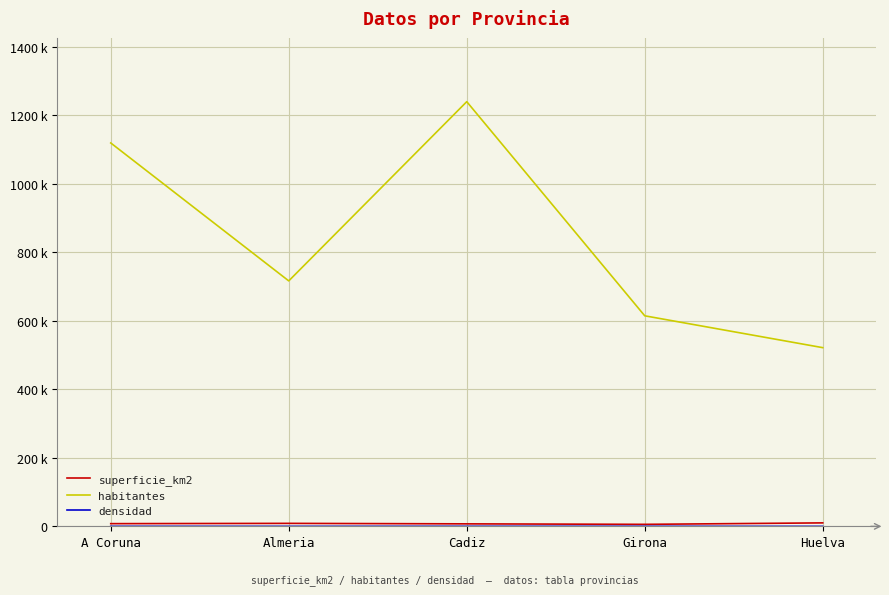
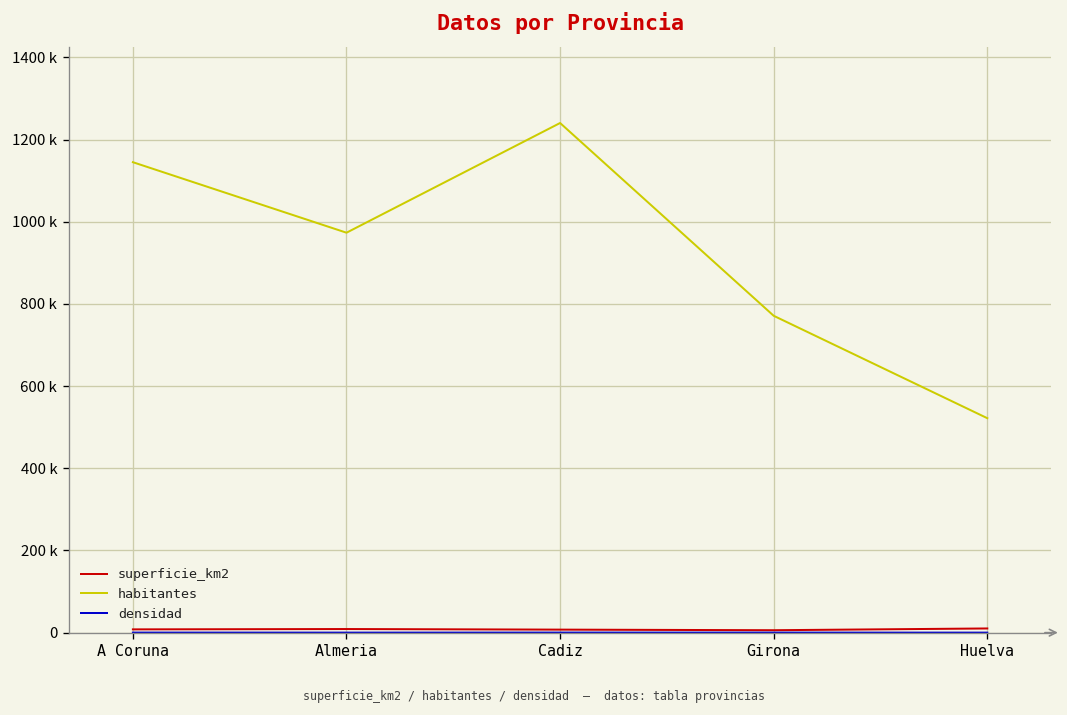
habitantes, A Coruna: 1120000 -> 1140000
habitantes, Almeria: 720000 -> 970000
habitantes, Girona: 610000 -> 770000
